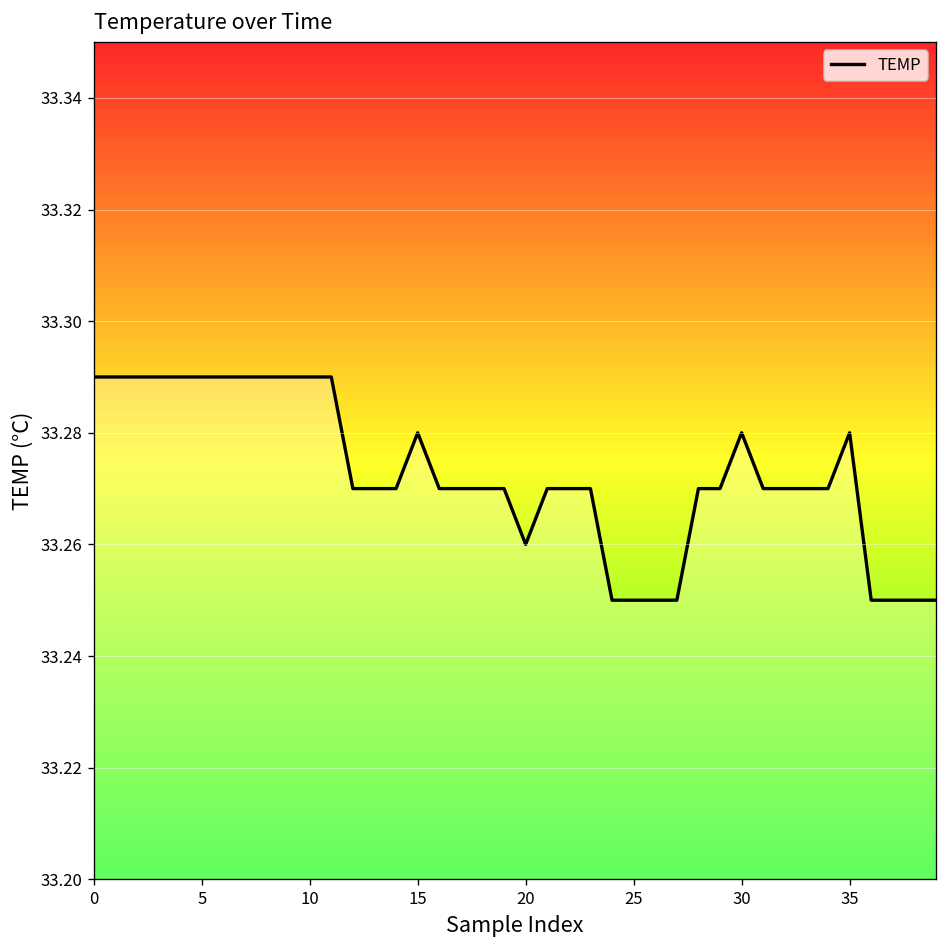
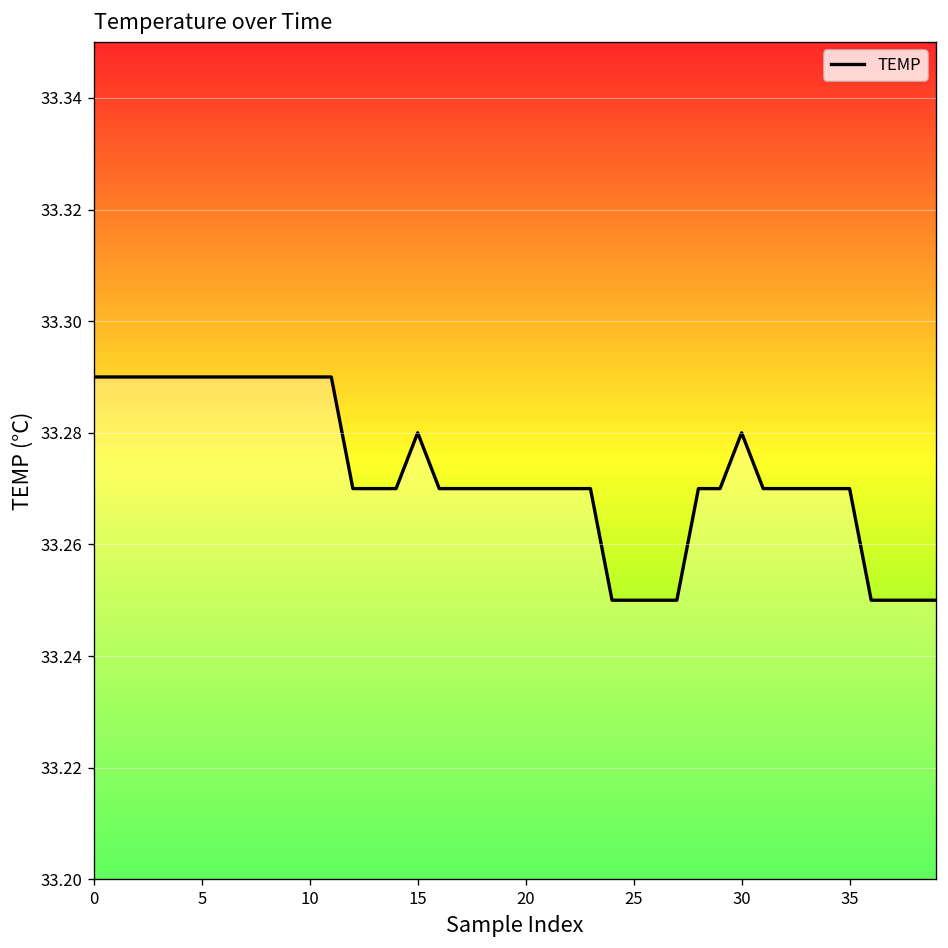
20: 33.26 -> 33.27
35: 33.28 -> 33.27
